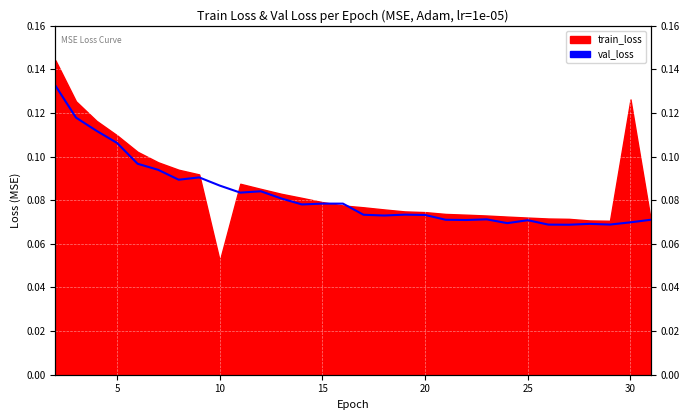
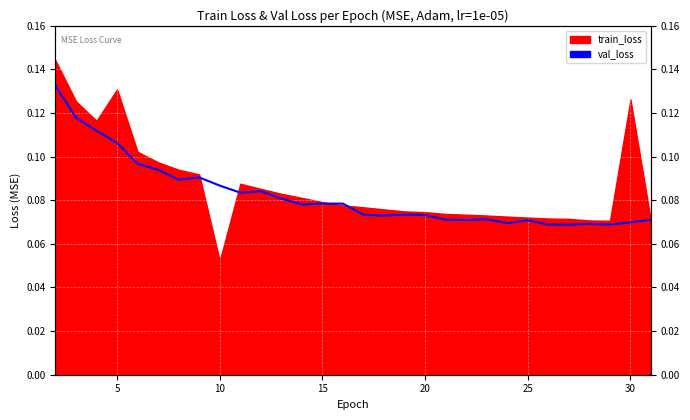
train_loss, 5: 0.110 -> 0.131
